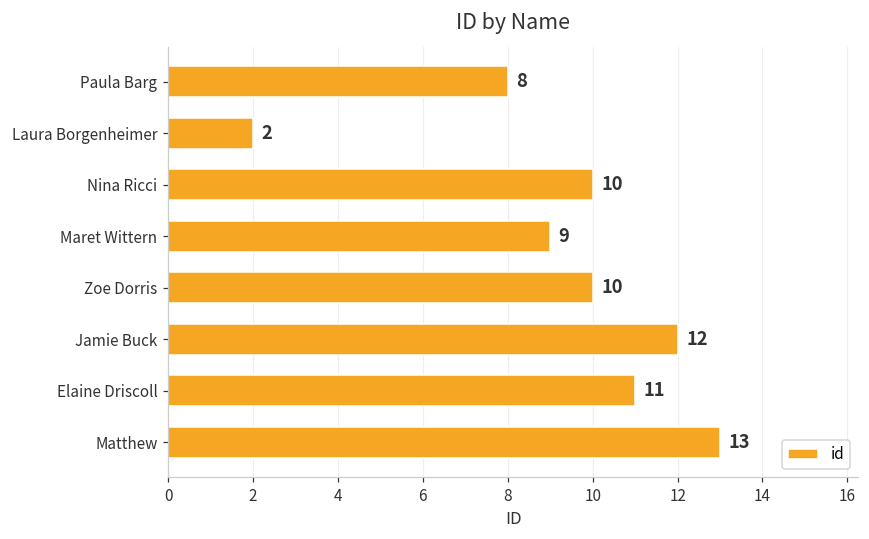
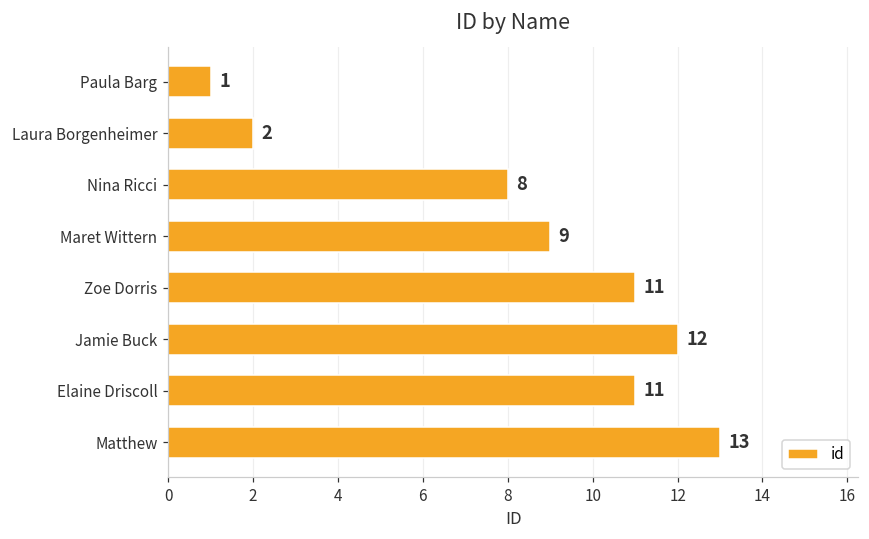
Paula Barg: 8 -> 1
Nina Ricci: 10 -> 8
Zoe Dorris: 10 -> 11
